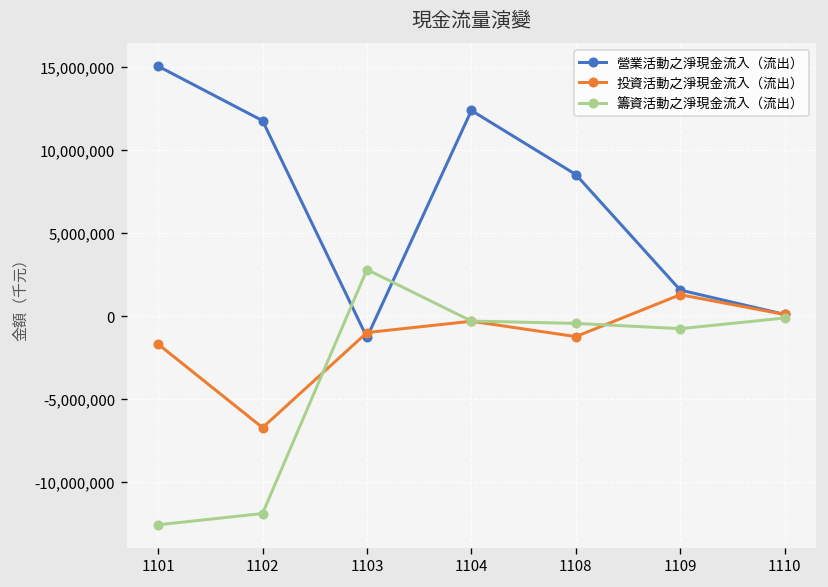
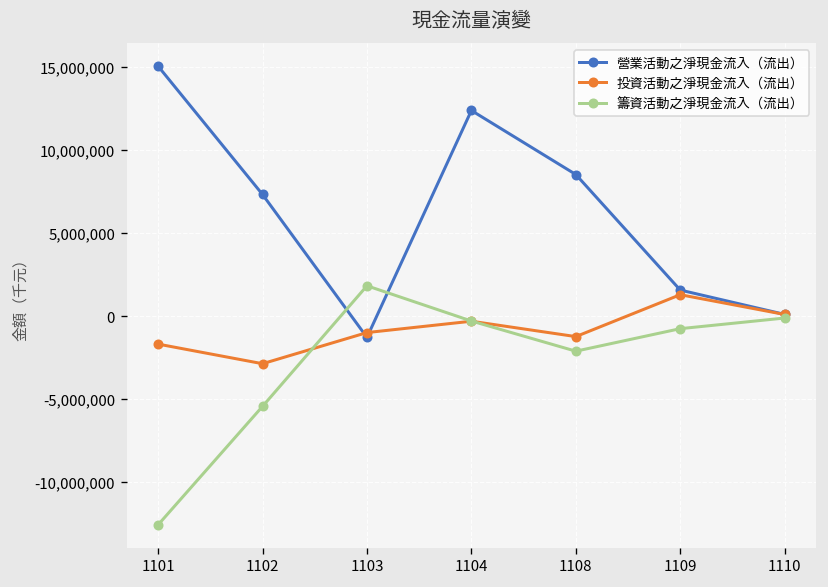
營業活動之淨現金流入（流出）, 1102: 11,800,000 -> 7,300,000
投資活動之淨現金流入（流出）, 1102: -6,700,000 -> -2,900,000
籌資活動之淨現金流入（流出）, 1102: -11,900,000 -> -5,400,000
籌資活動之淨現金流入（流出）, 1103: 2,800,000 -> 1,800,000
籌資活動之淨現金流入（流出）, 1108: -400,000 -> -2,100,000
